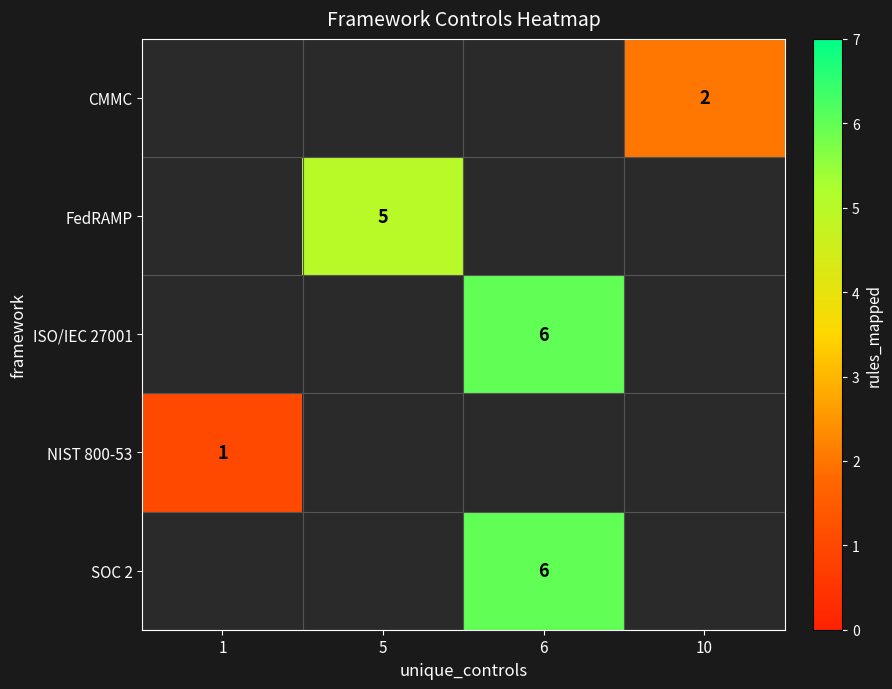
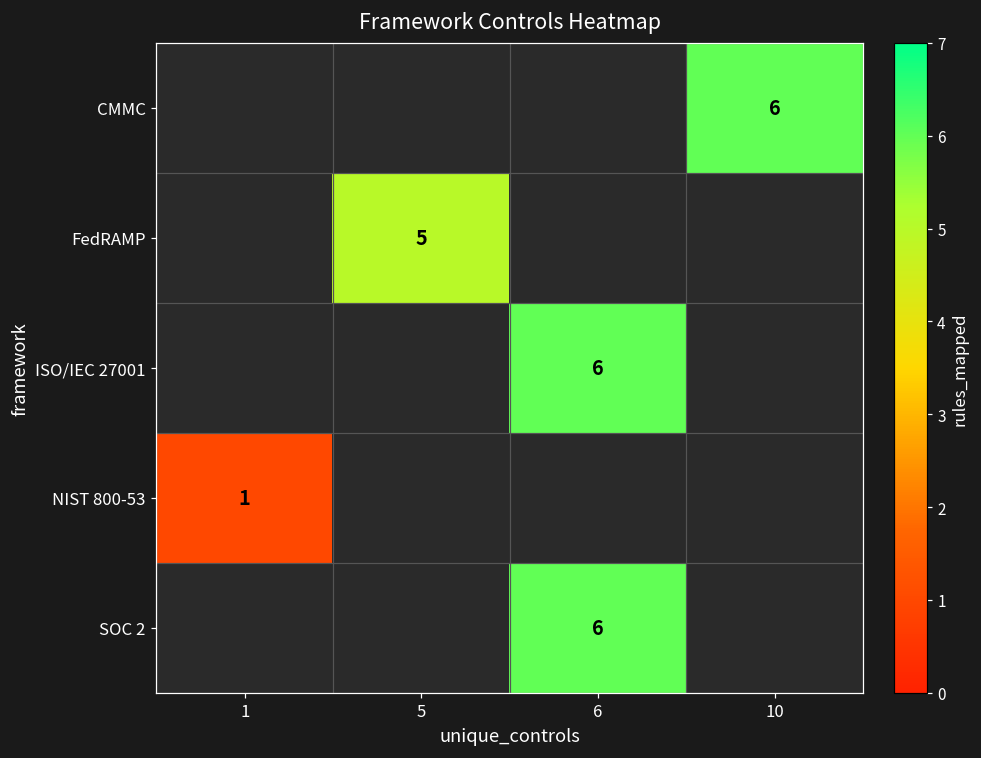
CMMC, 10: 2 -> 6
